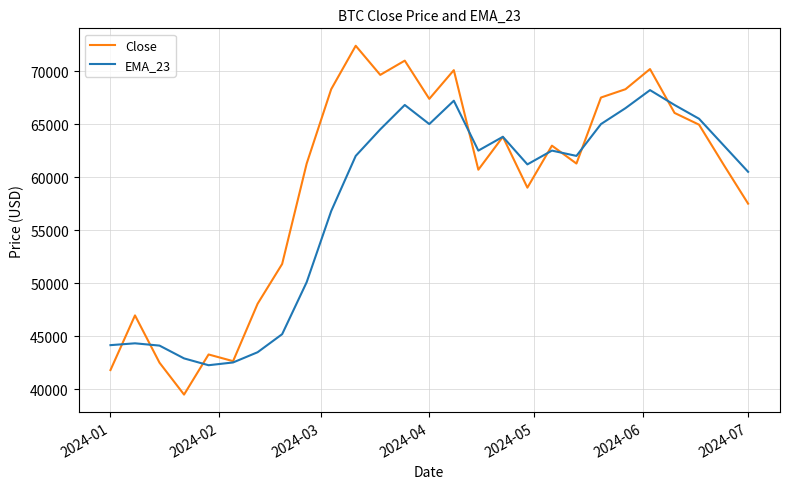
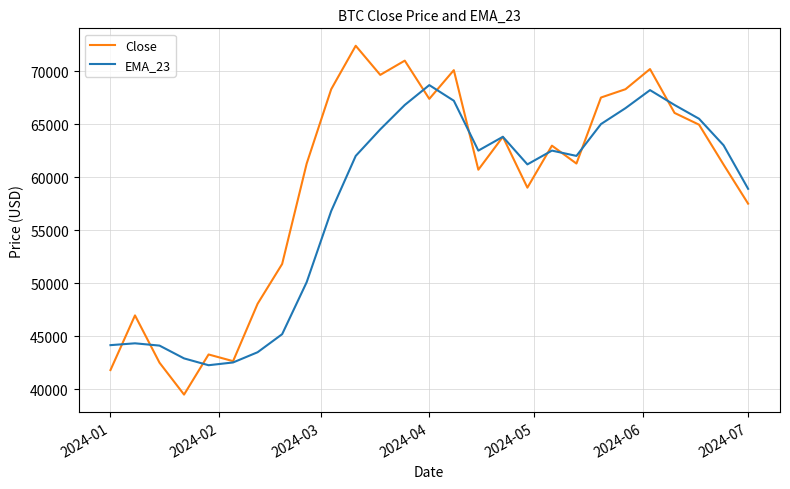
EMA_23, 2024-04: 65000 -> 68700
EMA_23, 2024-07: 60500 -> 58900
